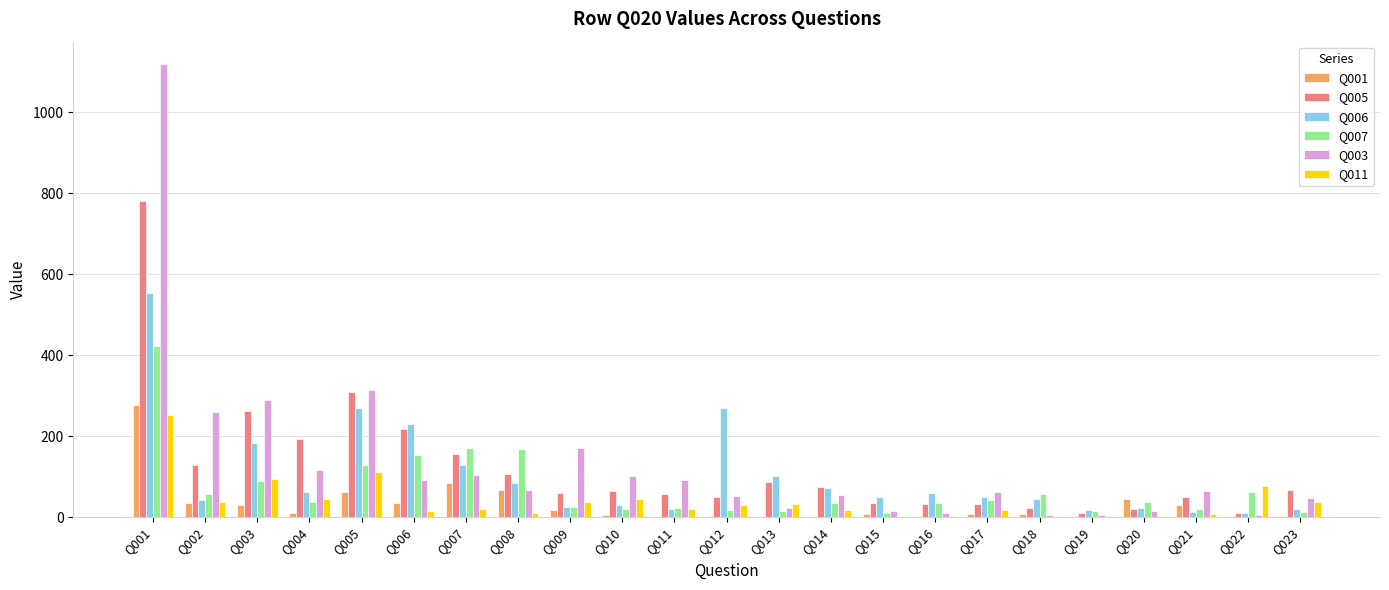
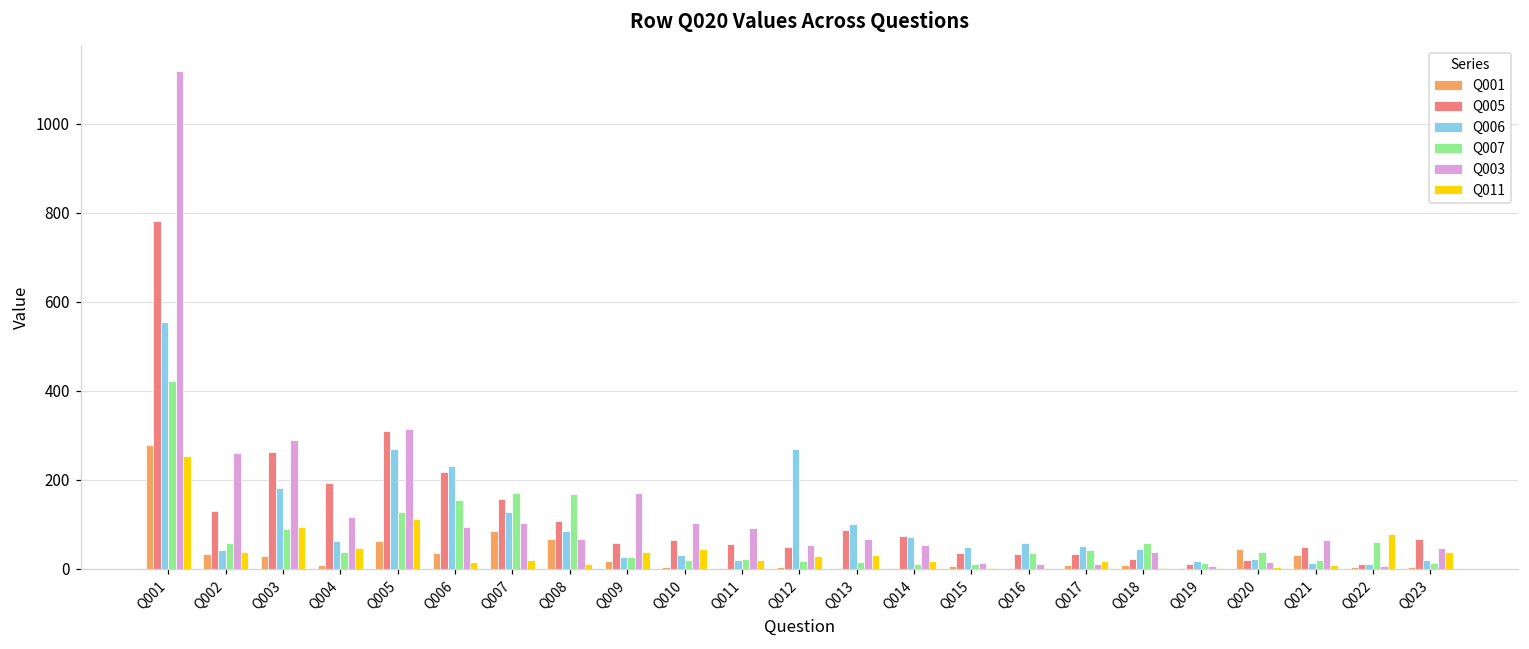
Q003, Q013: 20 -> 70
Q007, Q014: 30 -> 10
Q003, Q017: 60 -> 10
Q003, Q018: 10 -> 40
